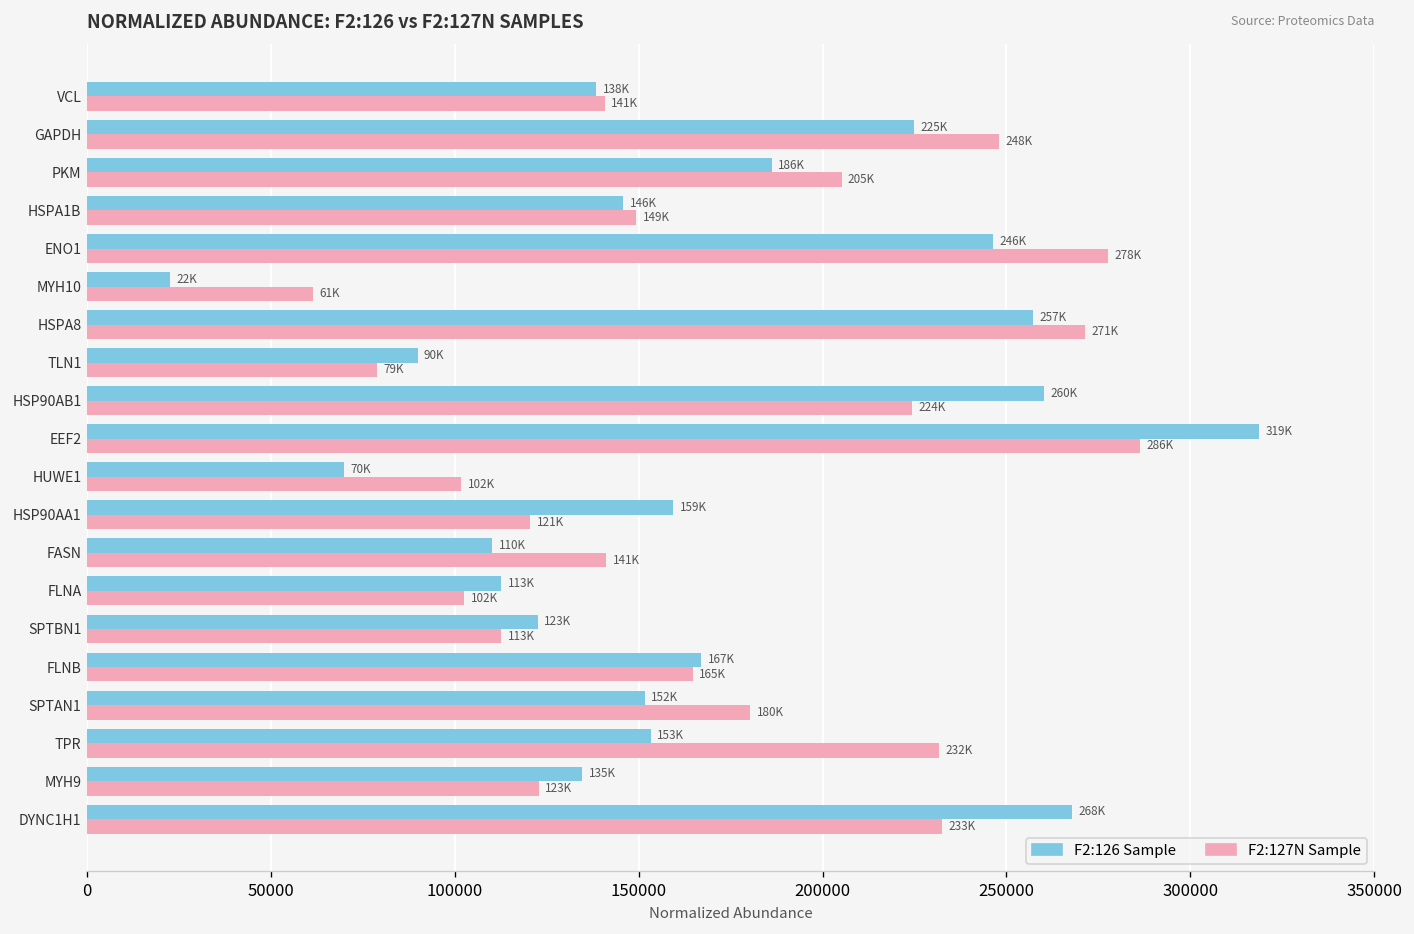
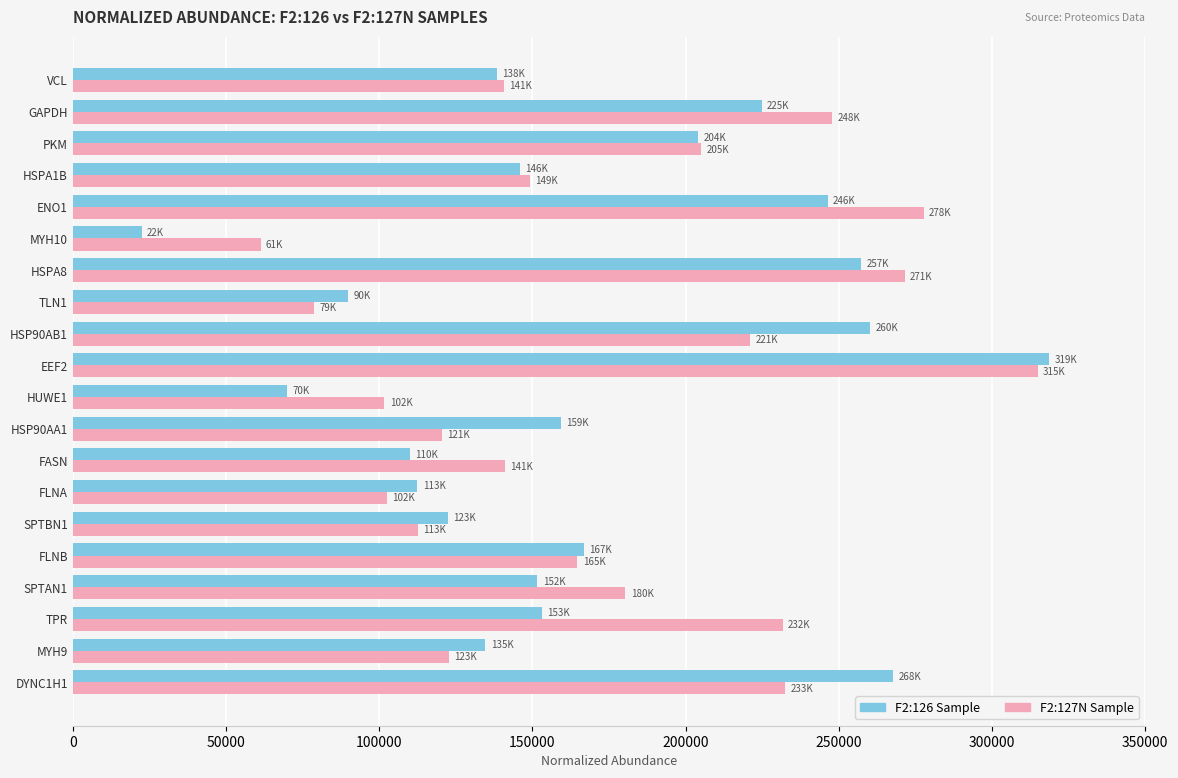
F2:126 Sample, PKM: 186K -> 204K
F2:127N Sample, HSP90AB1: 224K -> 221K
F2:127N Sample, EEF2: 286K -> 315K
